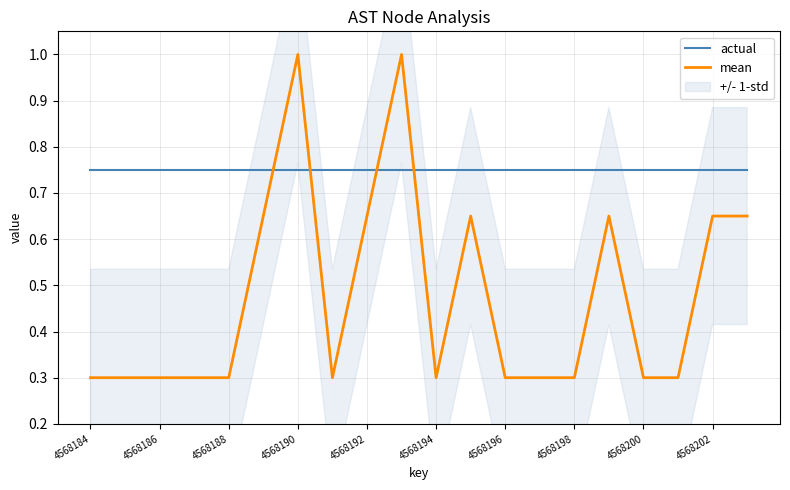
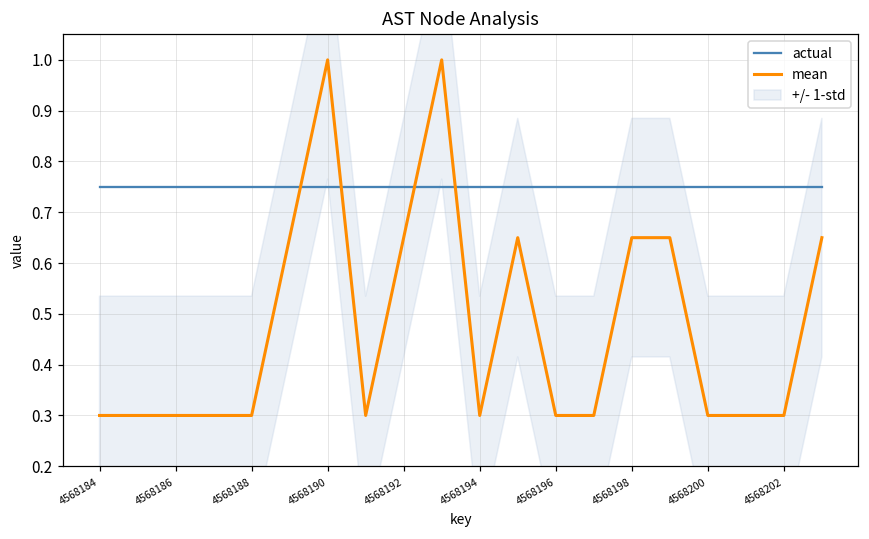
mean, 4568198: 0.30 -> 0.65
mean, 4568202: 0.65 -> 0.30
